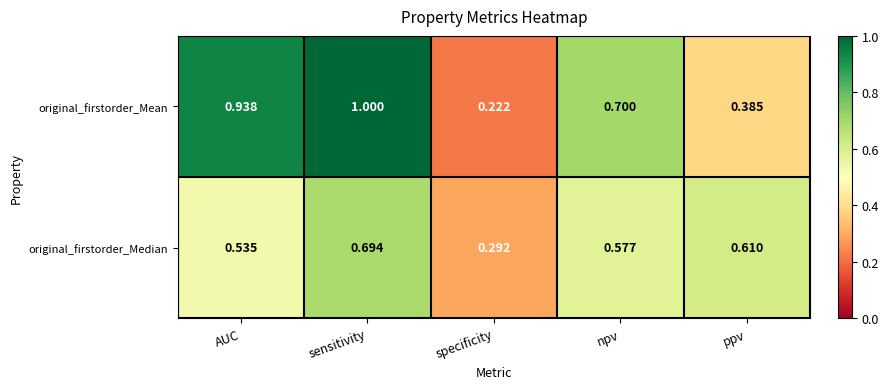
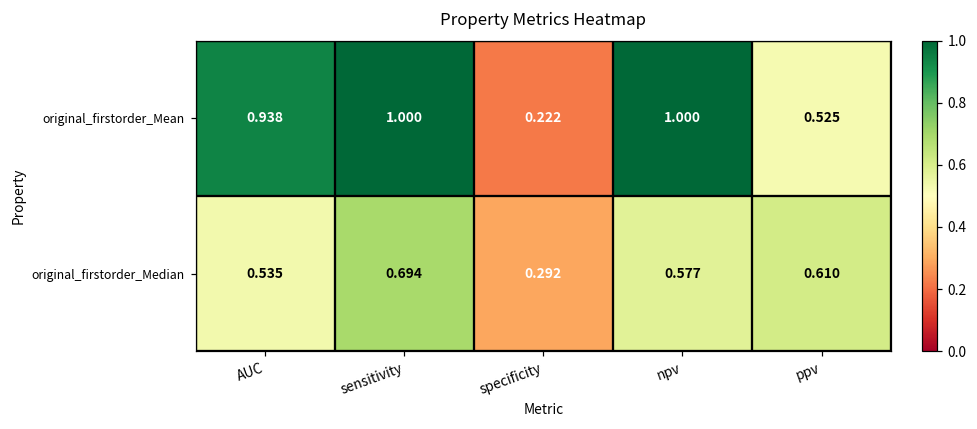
original_firstorder_Mean, npv: 0.700 -> 1.000
original_firstorder_Mean, ppv: 0.385 -> 0.525
